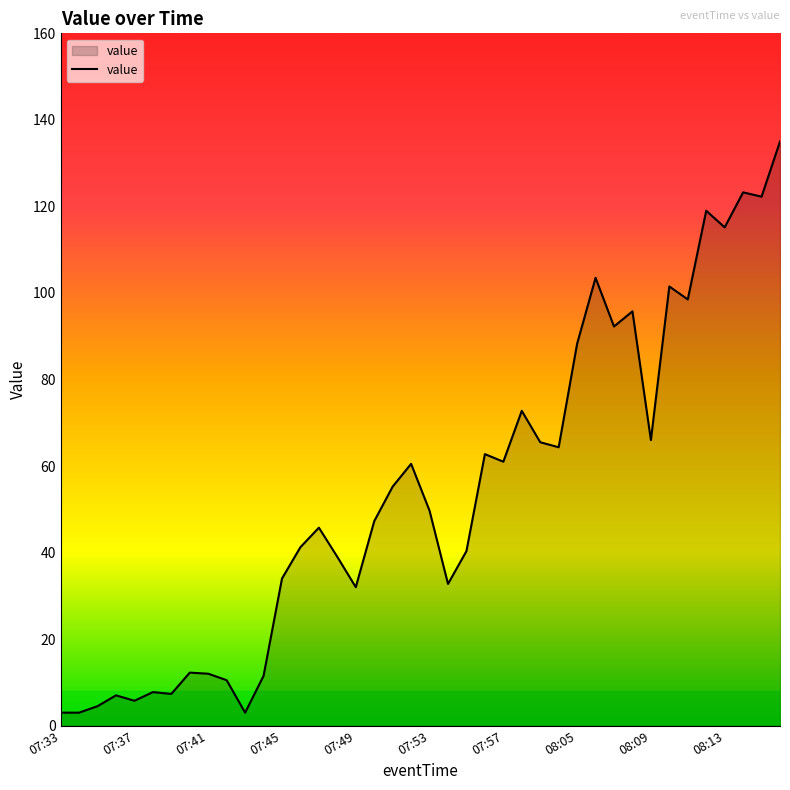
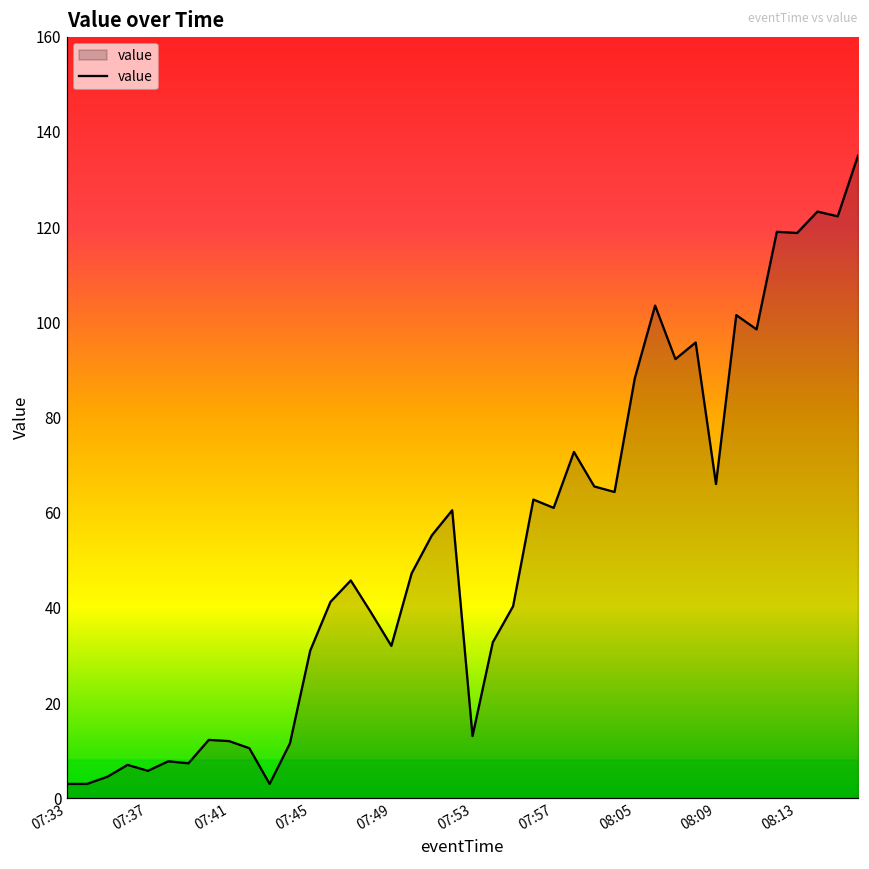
07:45: 34 -> 31
07:53: 50 -> 13
08:13: 115 -> 119
